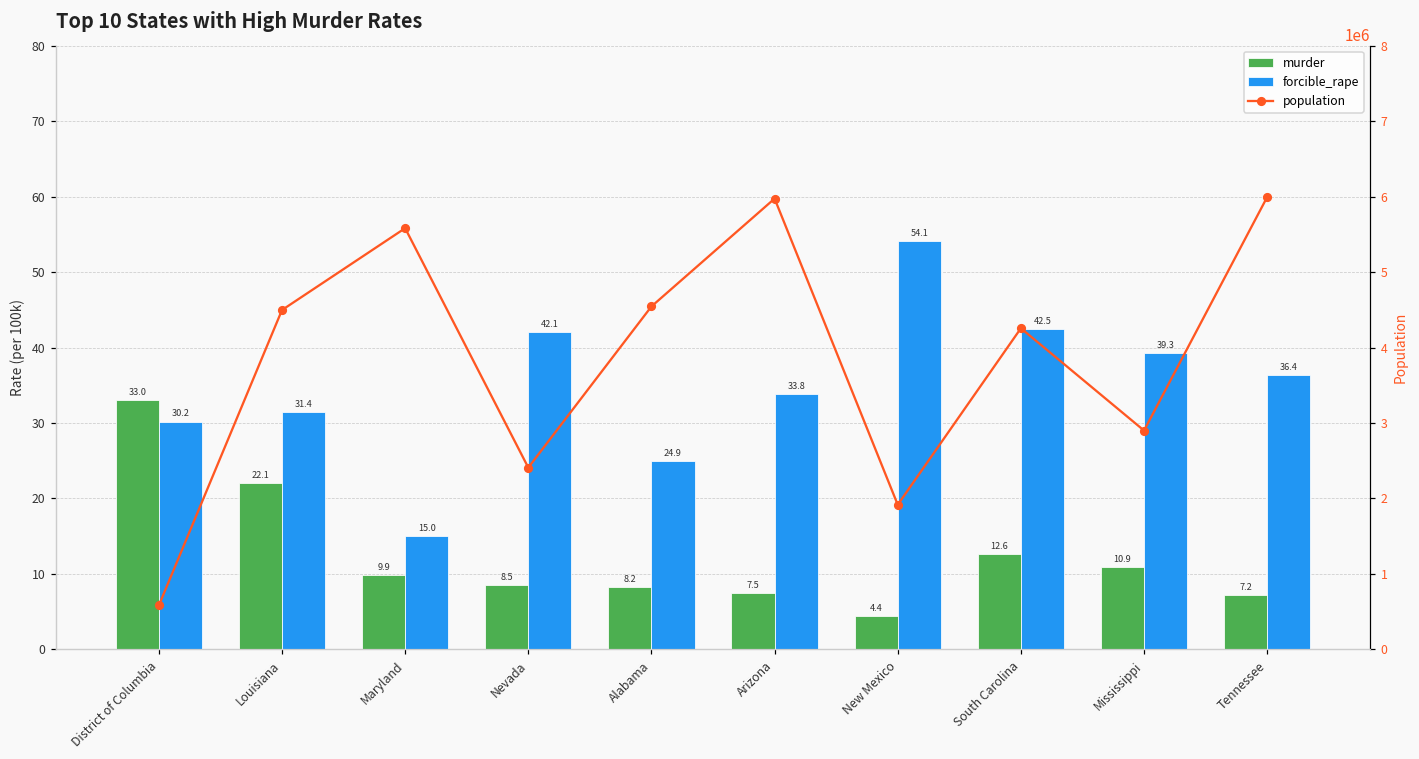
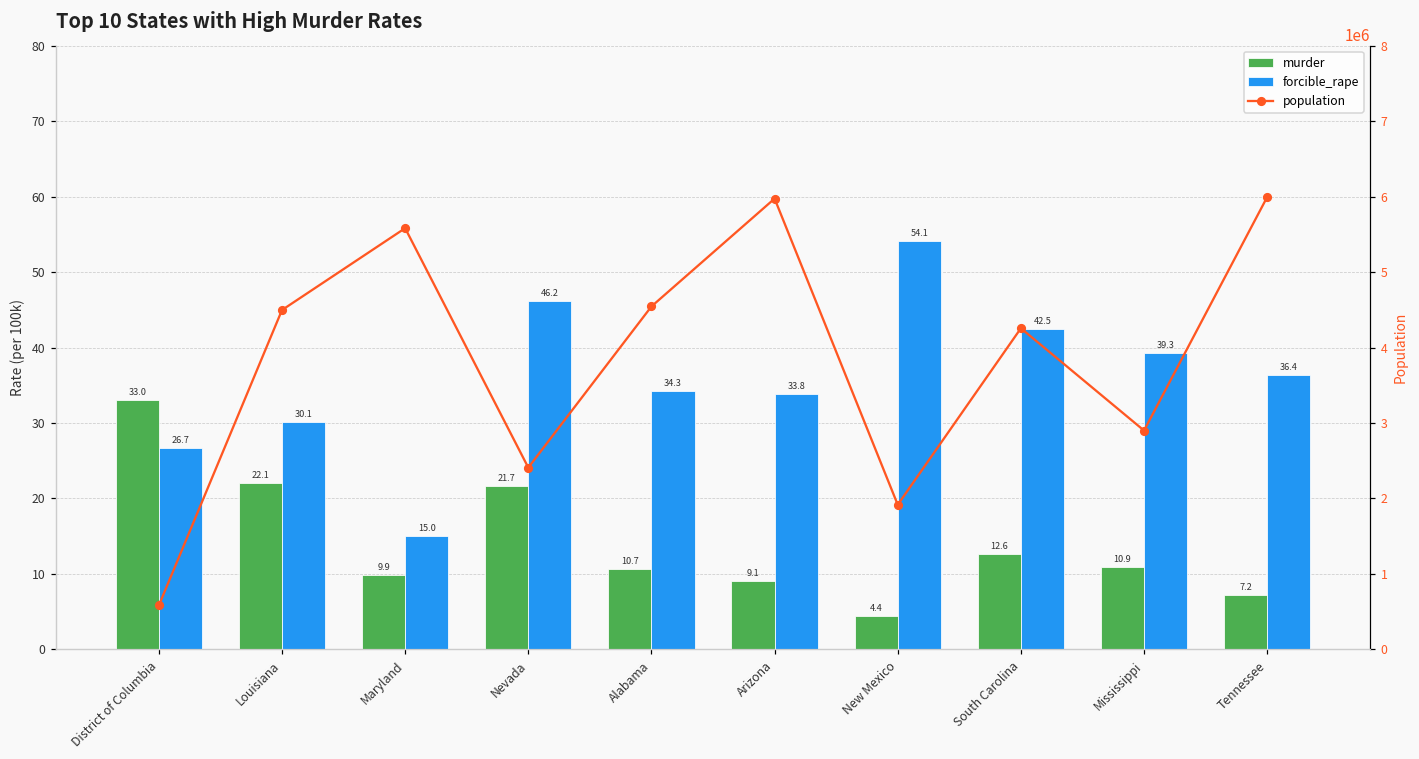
forcible_rape, District of Columbia: 30.2 -> 26.7
forcible_rape, Louisiana: 31.4 -> 30.1
murder, Nevada: 8.5 -> 21.7
forcible_rape, Nevada: 42.1 -> 46.2
murder, Alabama: 8.2 -> 10.7
forcible_rape, Alabama: 24.9 -> 34.3
murder, Arizona: 7.5 -> 9.1
